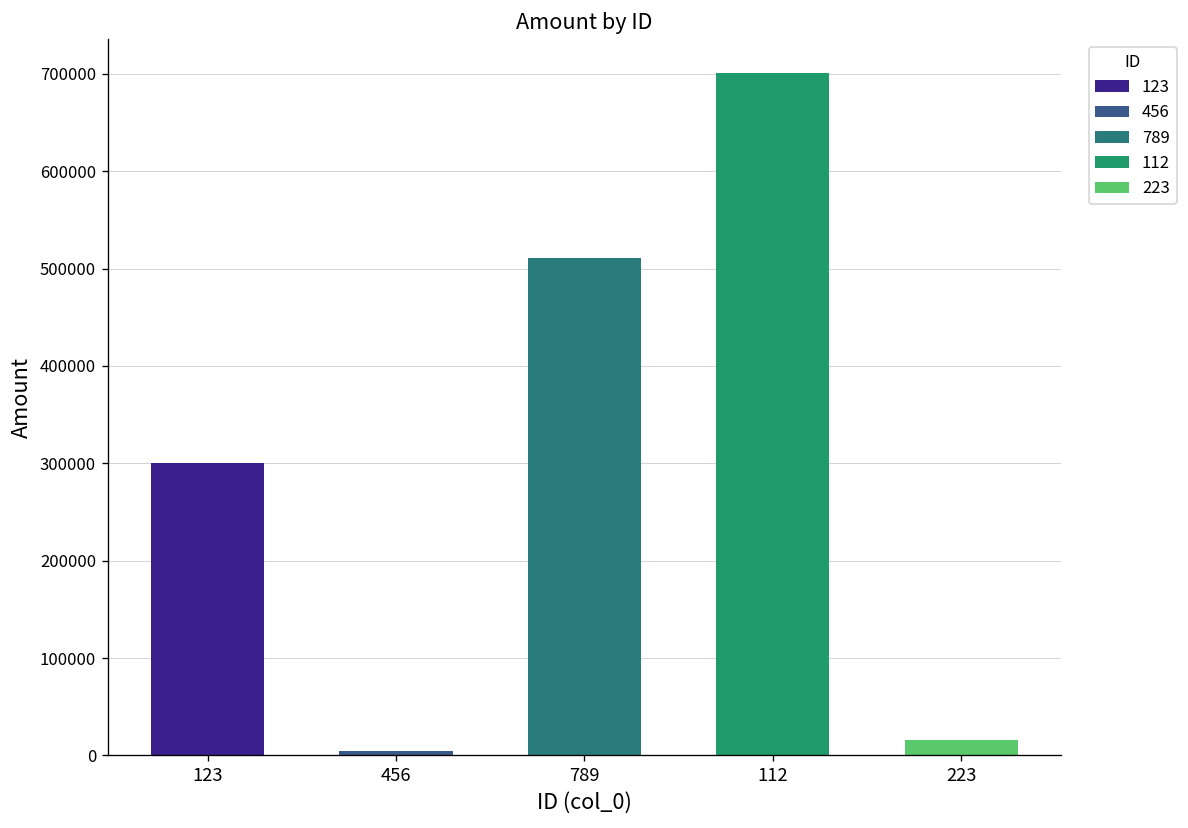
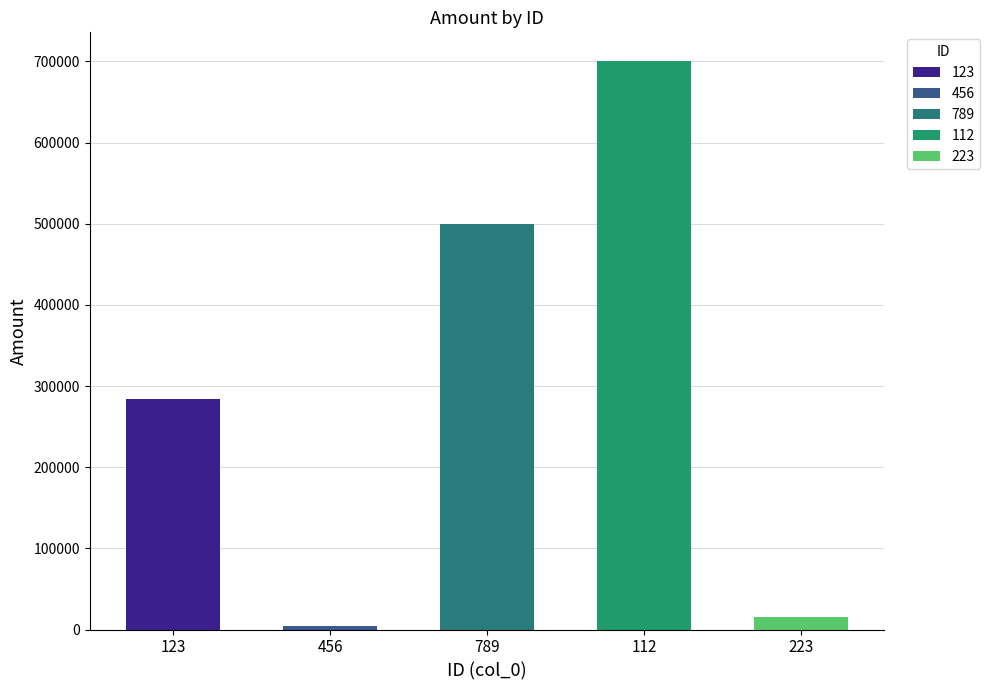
123: 300000 -> 280000
789: 510000 -> 500000
